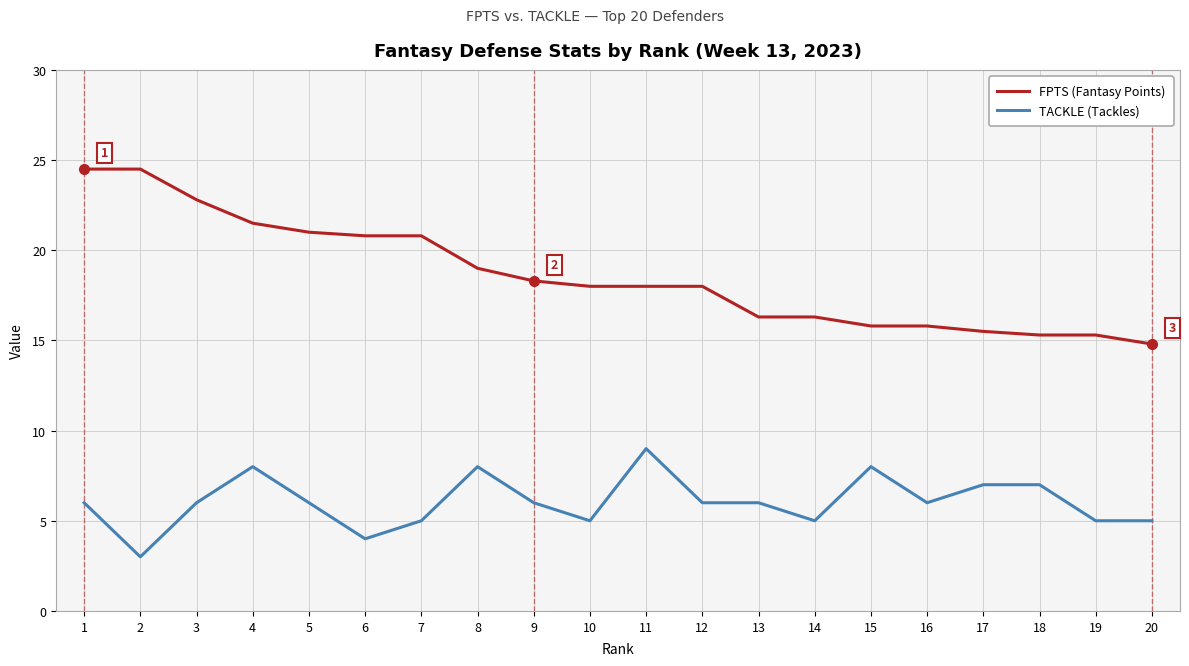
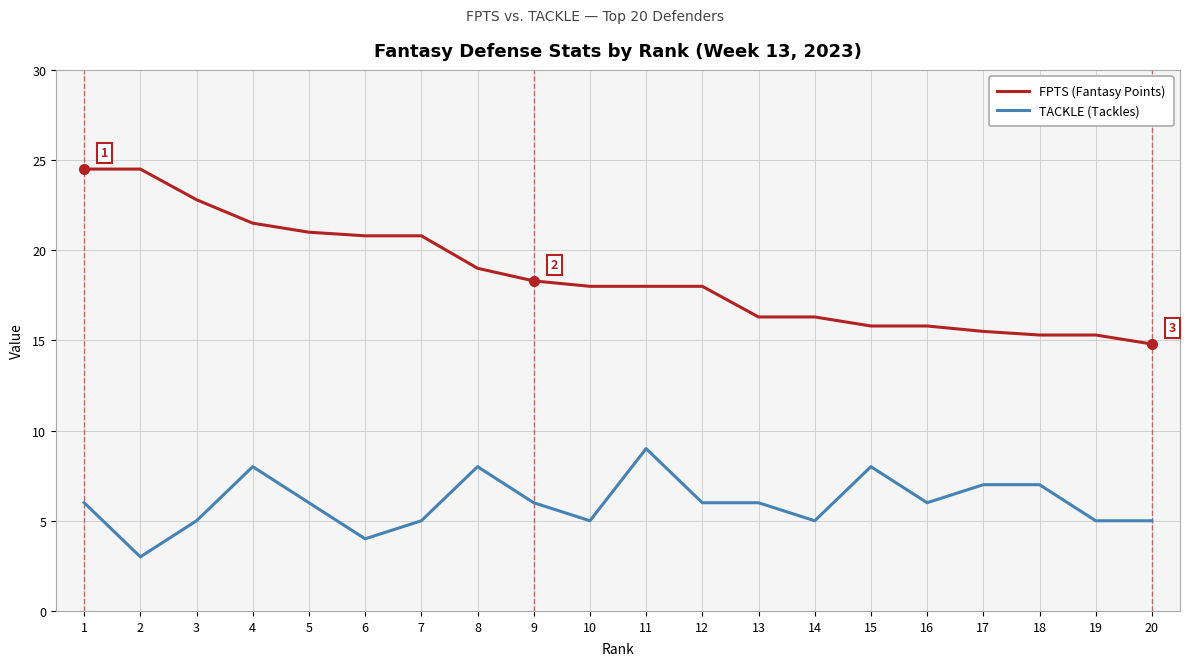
TACKLE (Tackles), 3: 6 -> 5
